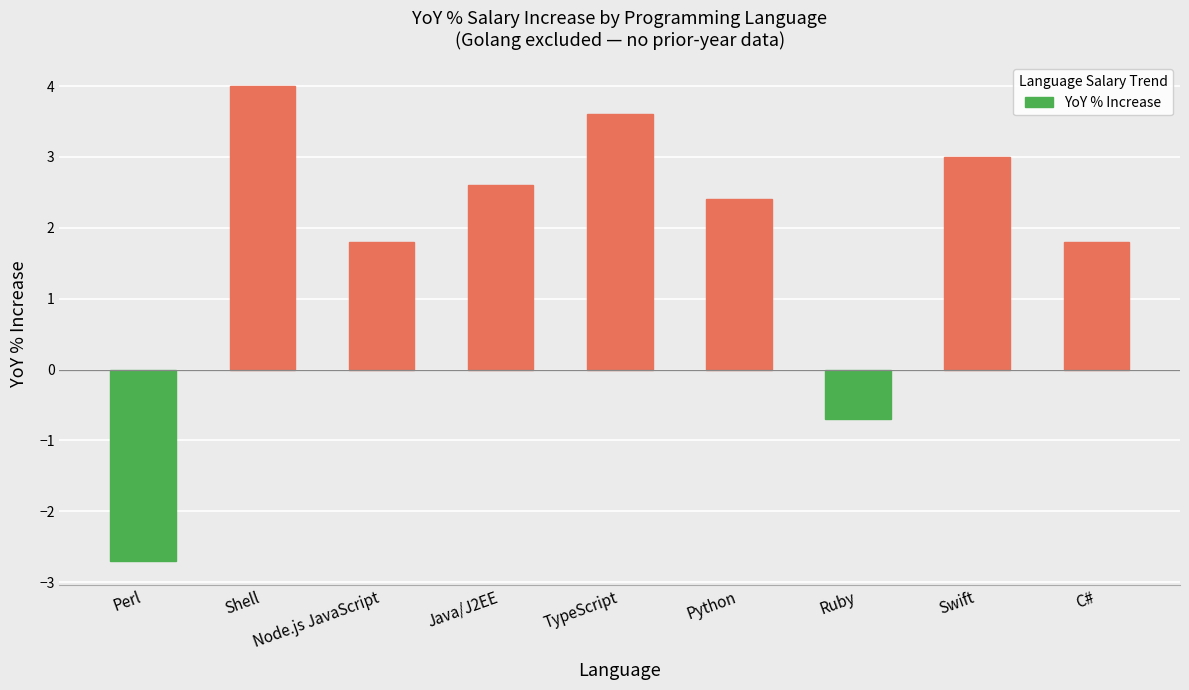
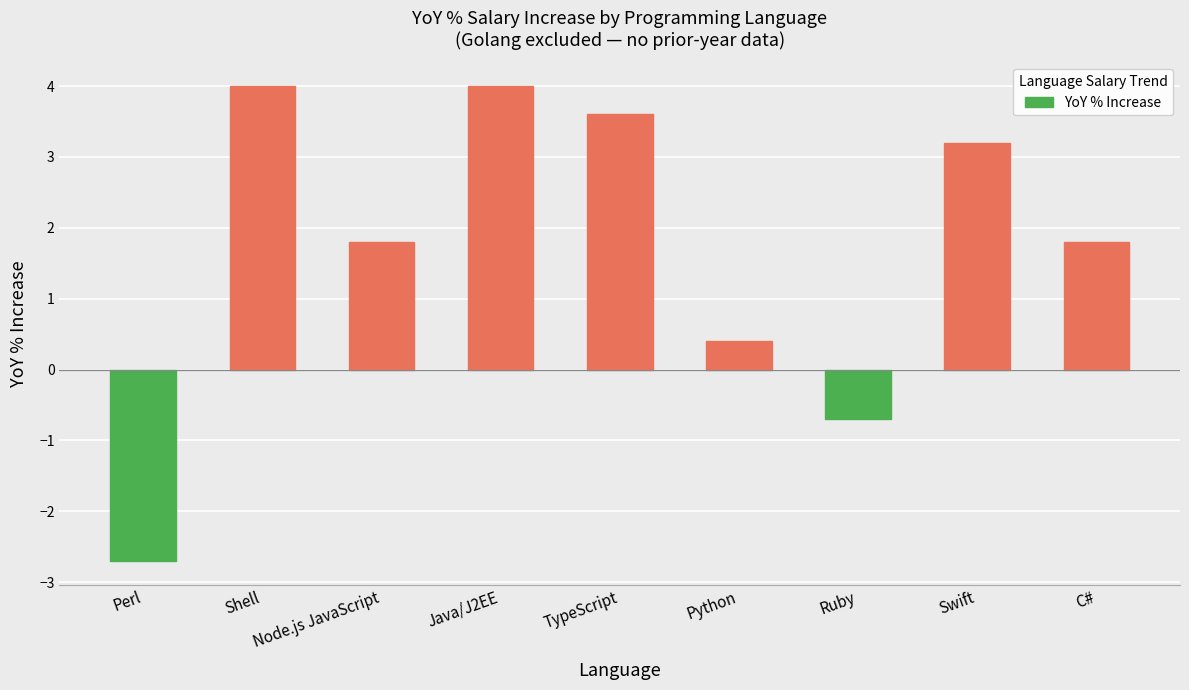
Java/J2EE: 2.6 -> 4.0
Python: 2.4 -> 0.4
Swift: 3.0 -> 3.2
